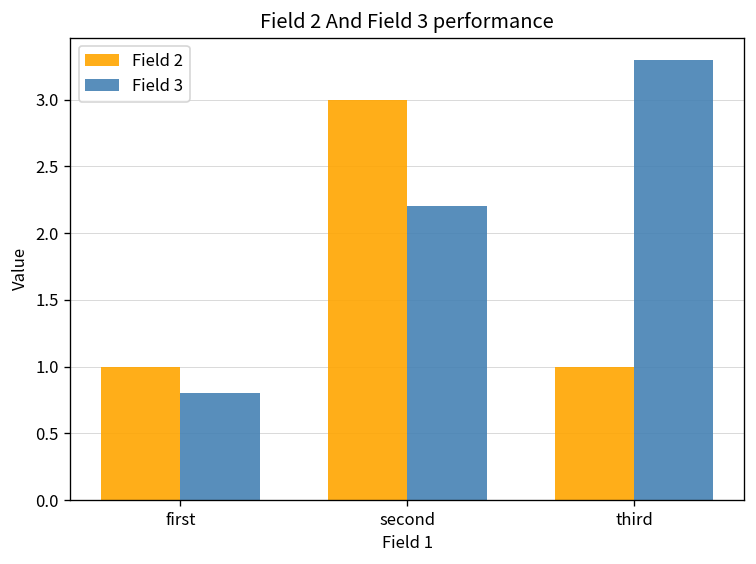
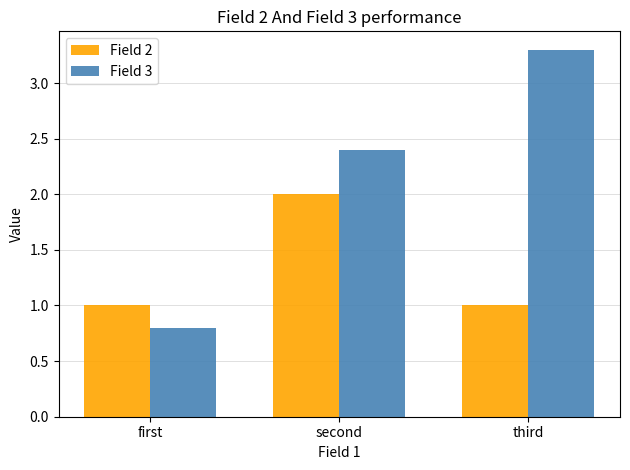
Field 2, second: 3 -> 2
Field 3, second: 2.2 -> 2.4
